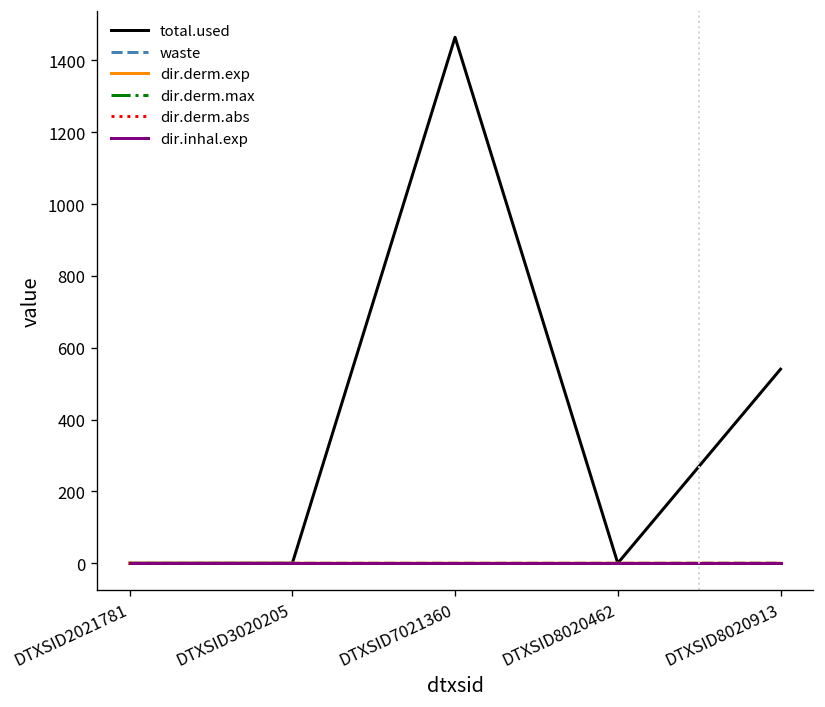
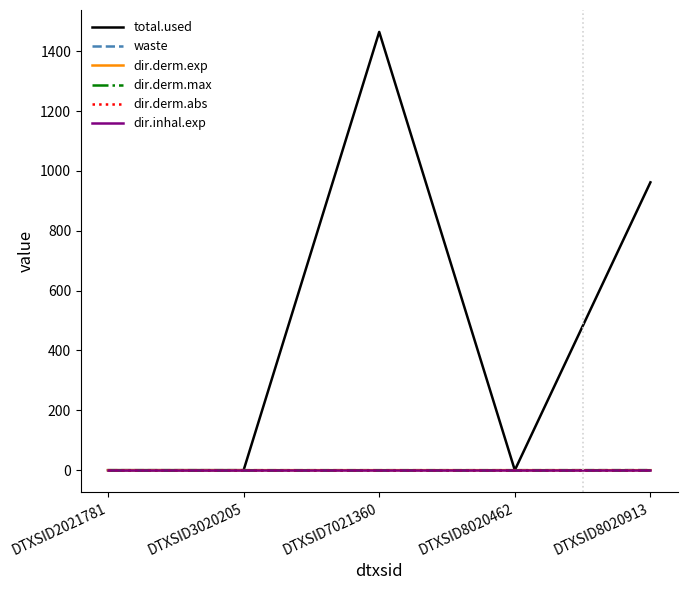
total.used, DTXSID8020913: 540 -> 960
